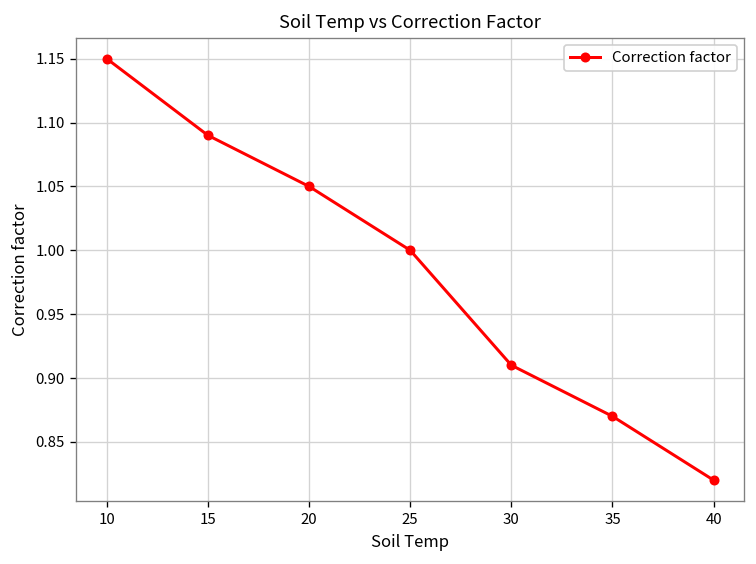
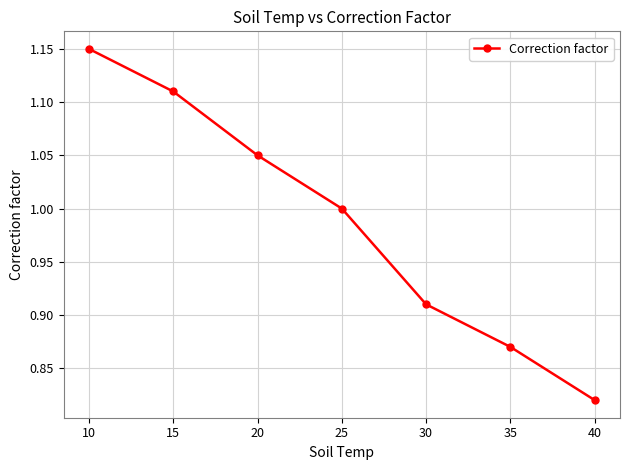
15: 1.09 -> 1.11
